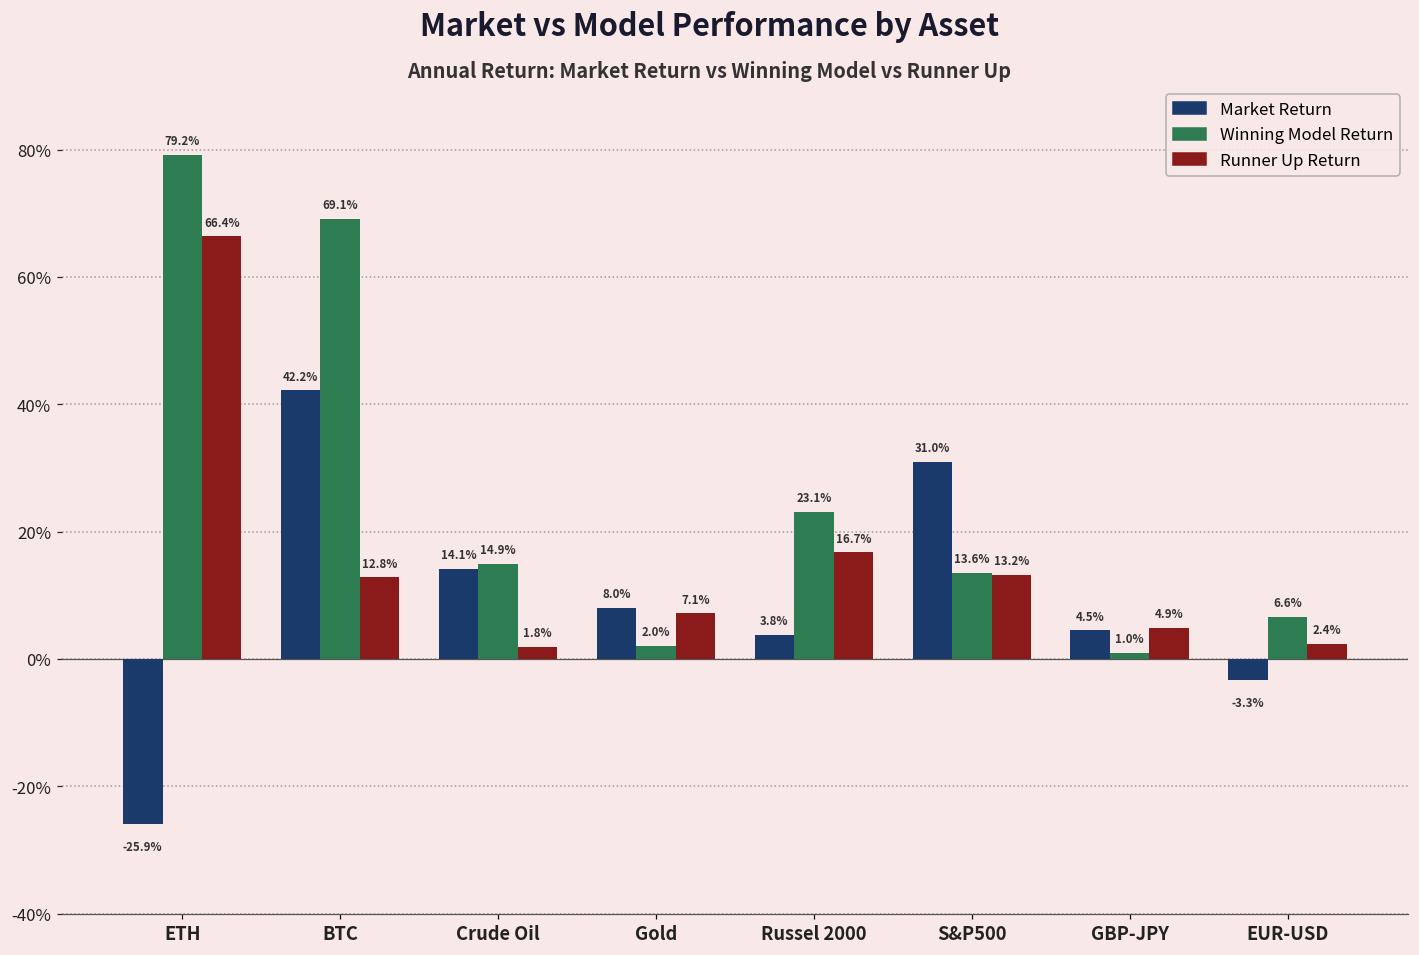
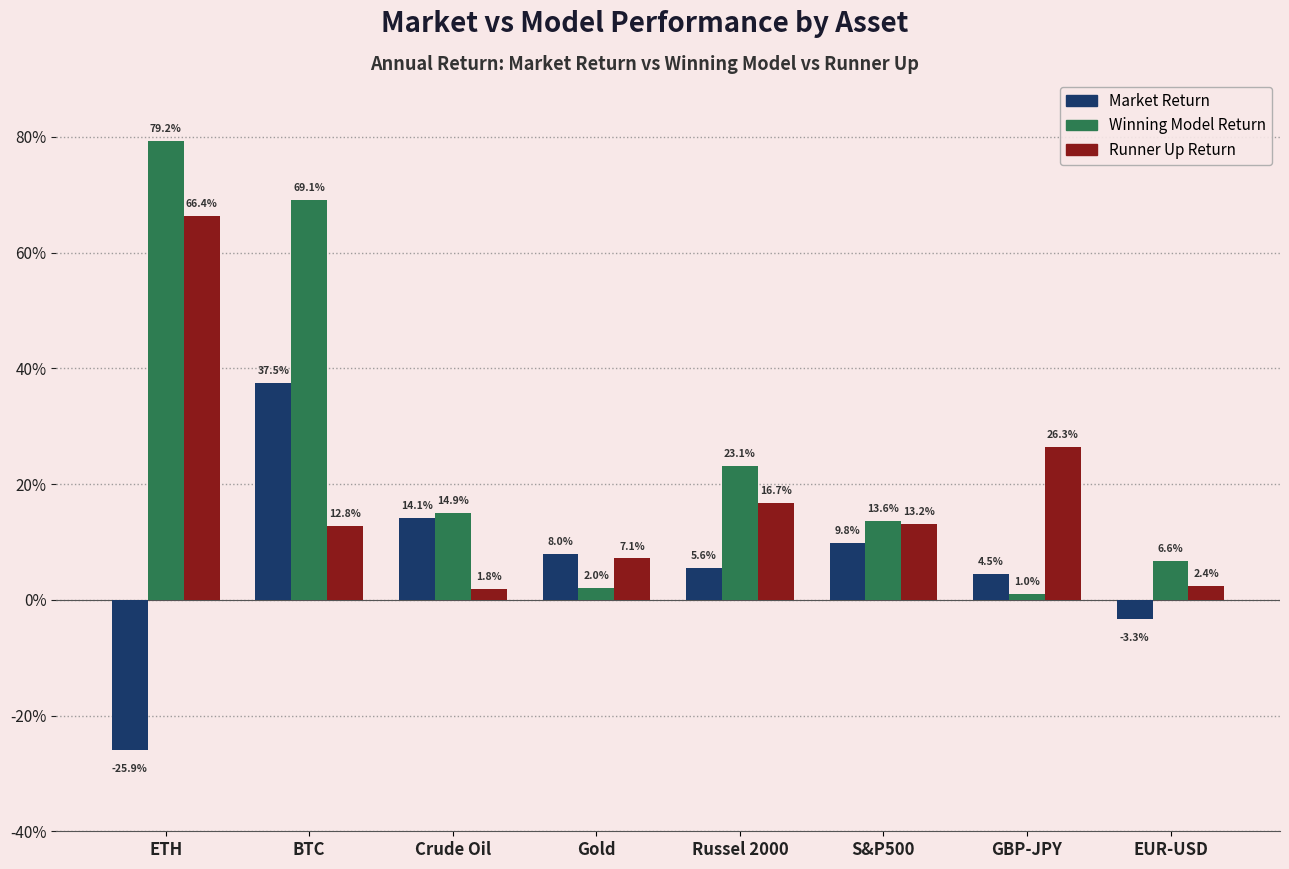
Market Return, BTC: 42.2% -> 37.5%
Market Return, Russel 2000: 3.8% -> 5.6%
Market Return, S&P500: 31.0% -> 9.8%
Runner Up Return, GBP-JPY: 4.9% -> 26.3%
